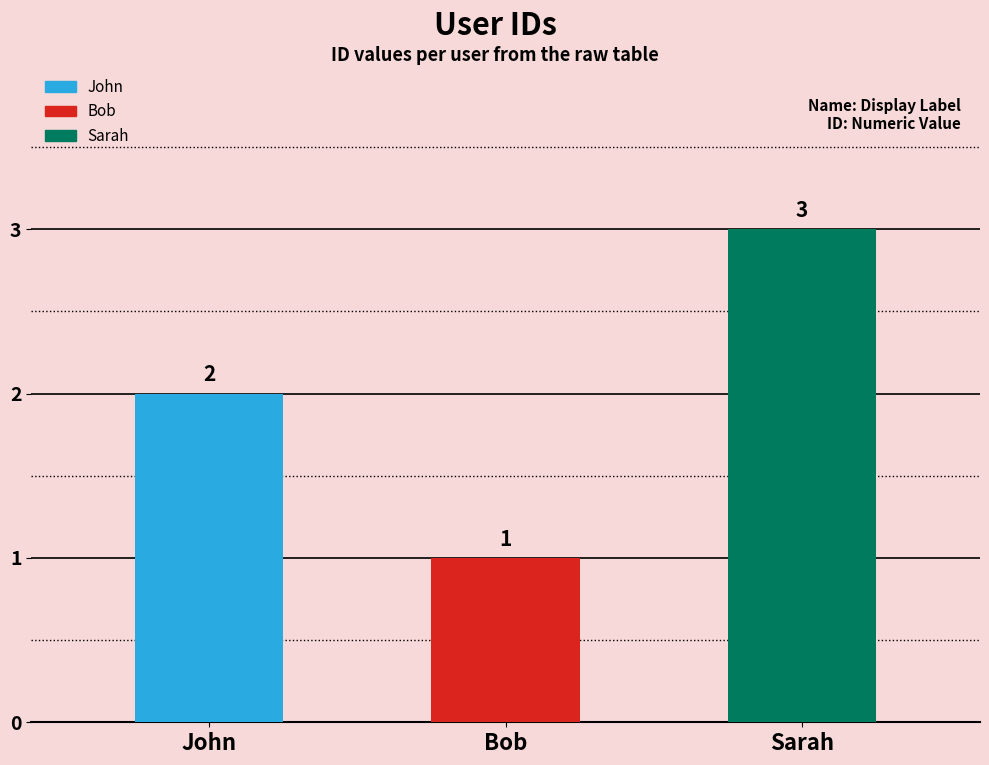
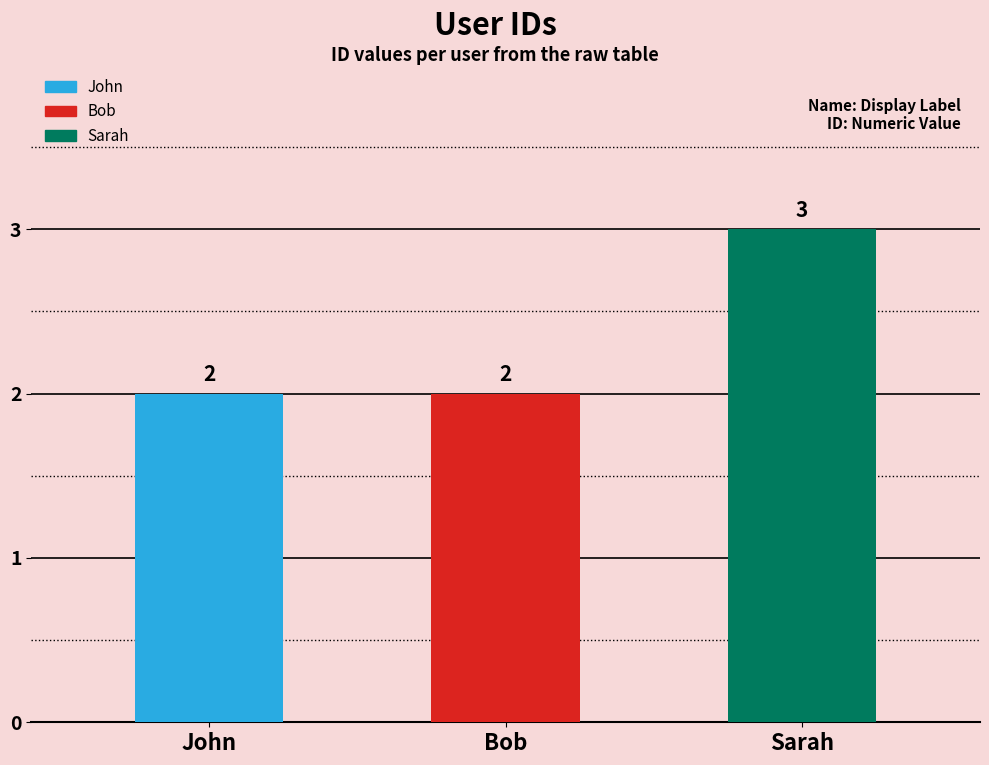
Bob: 1 -> 2
